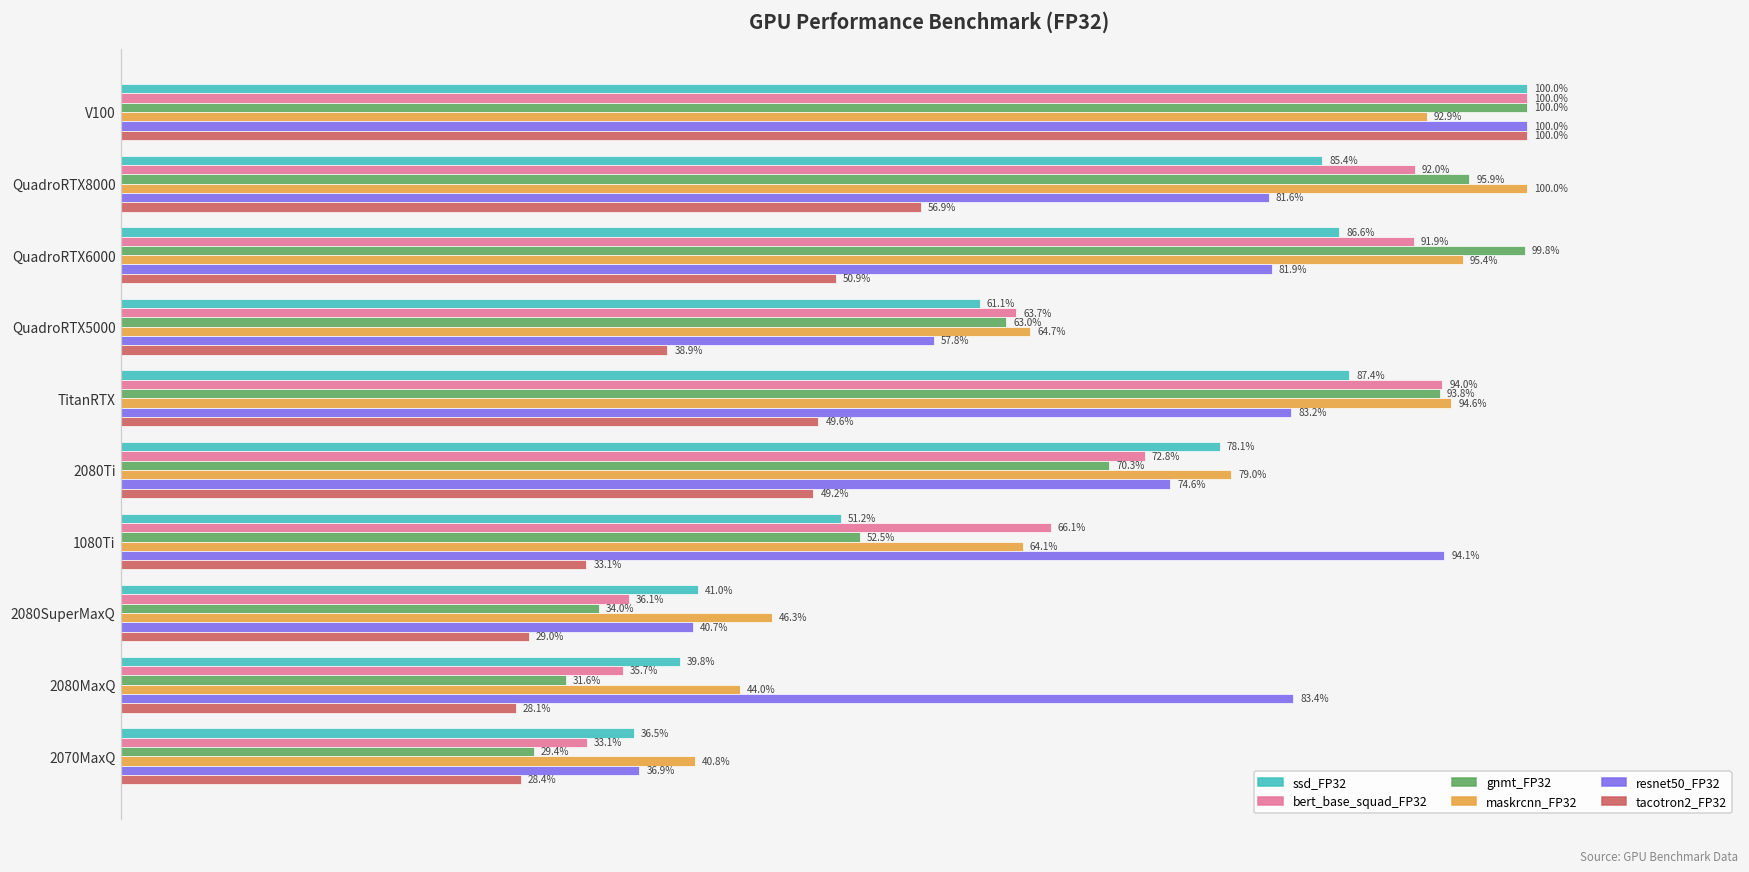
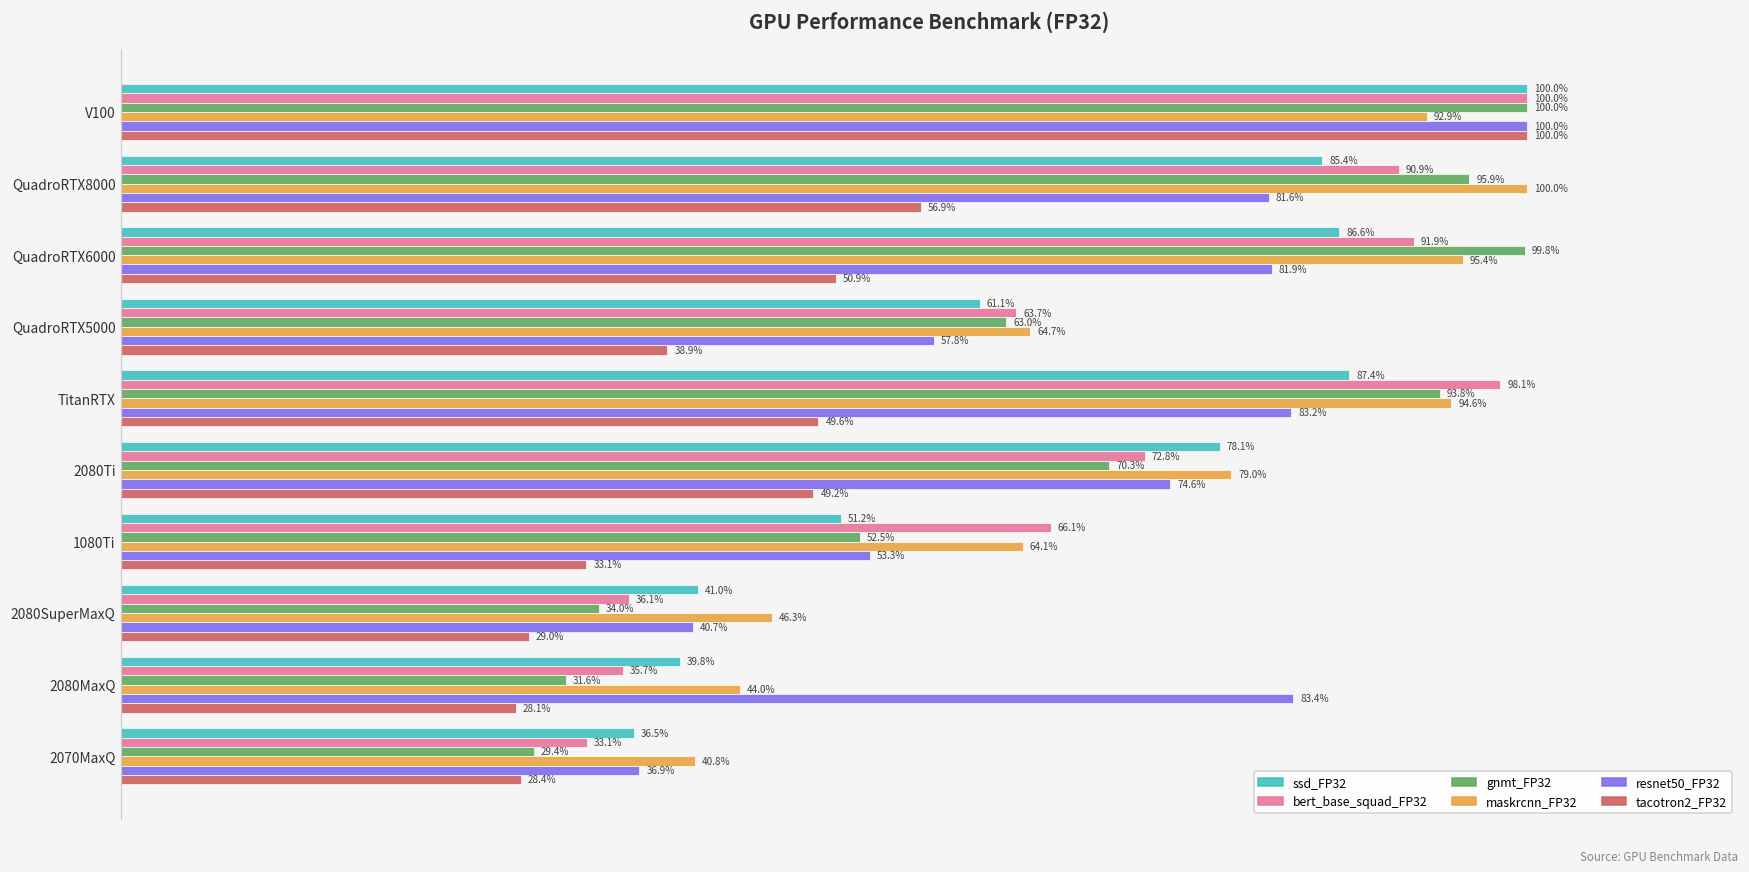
bert_base_squad_FP32, QuadroRTX8000: 92.0% -> 90.9%
bert_base_squad_FP32, TitanRTX: 94.0% -> 98.1%
resnet50_FP32, 1080Ti: 94.1% -> 53.3%
